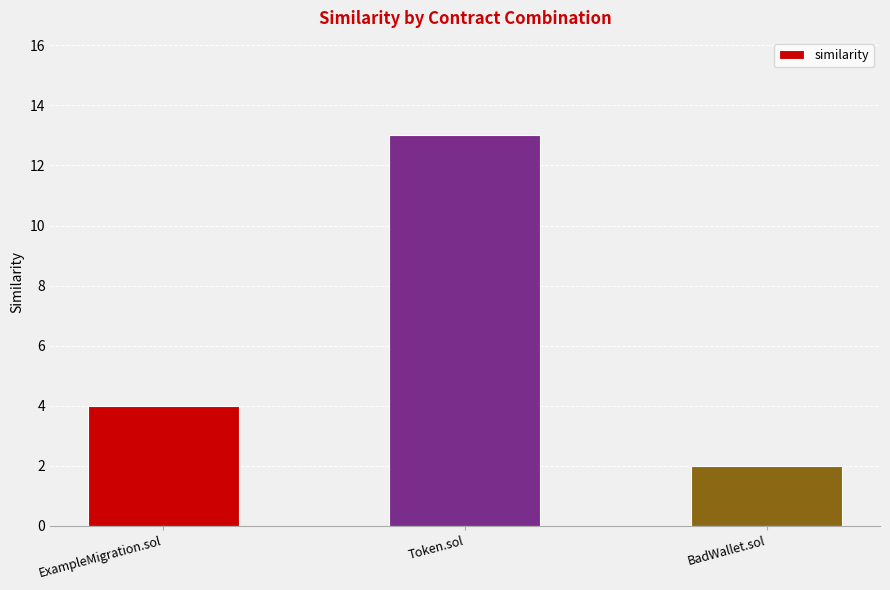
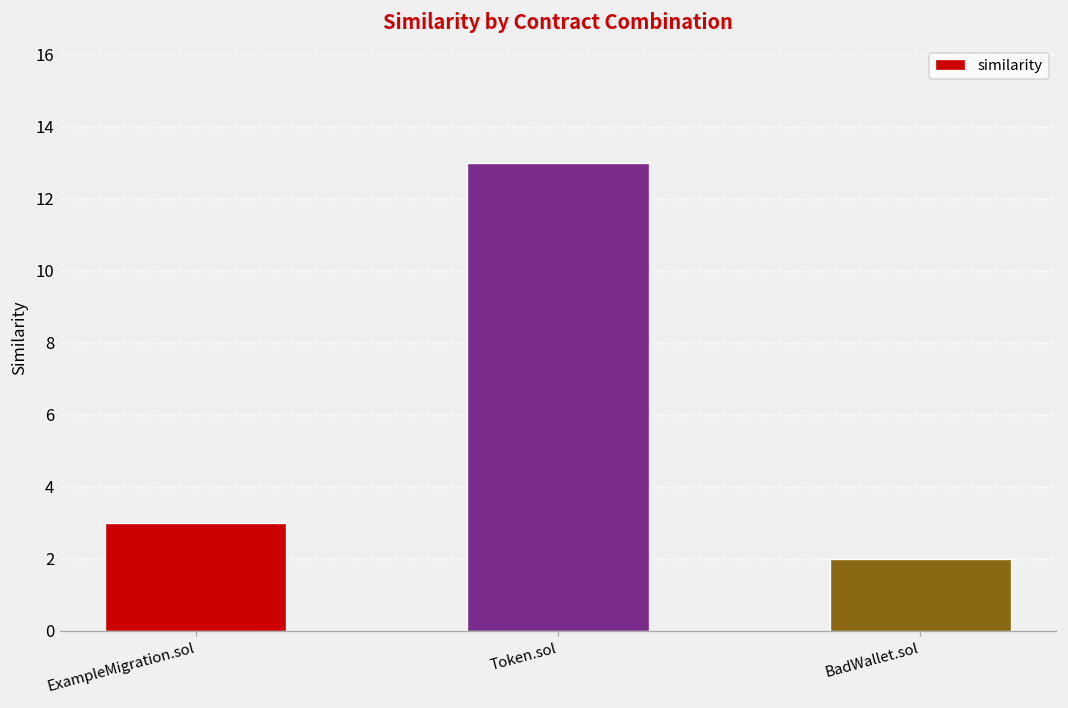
ExampleMigration.sol: 4 -> 3
